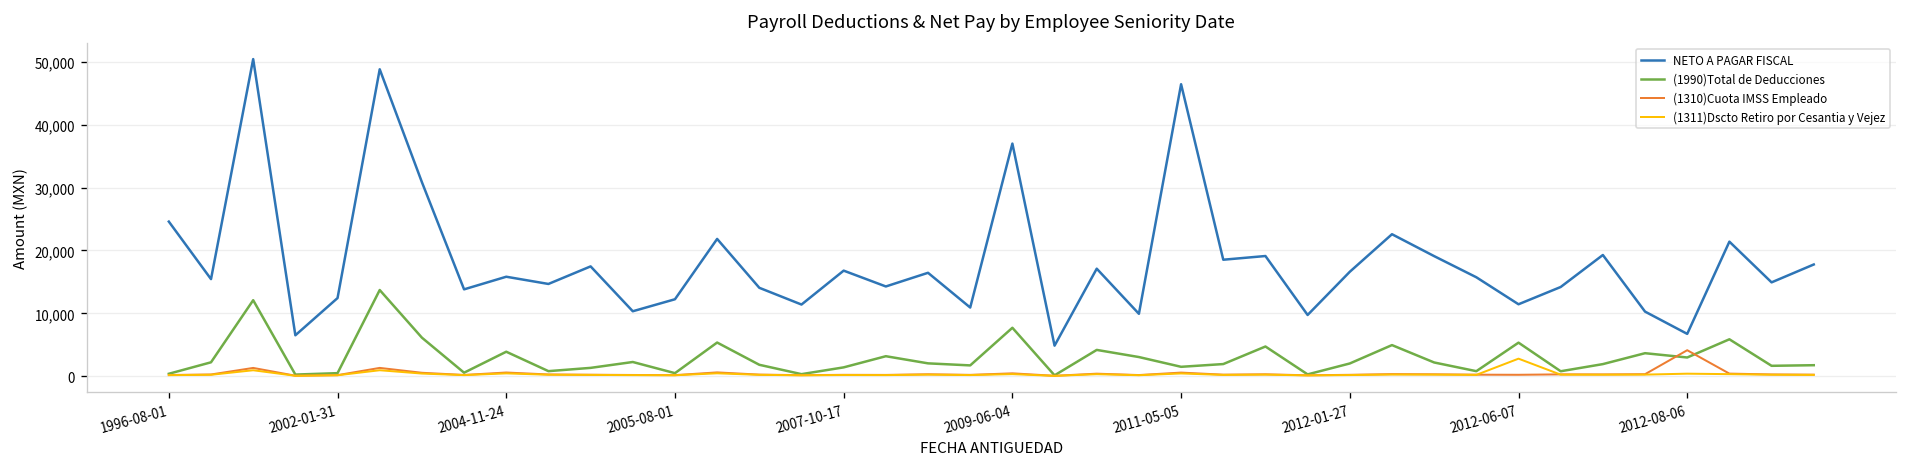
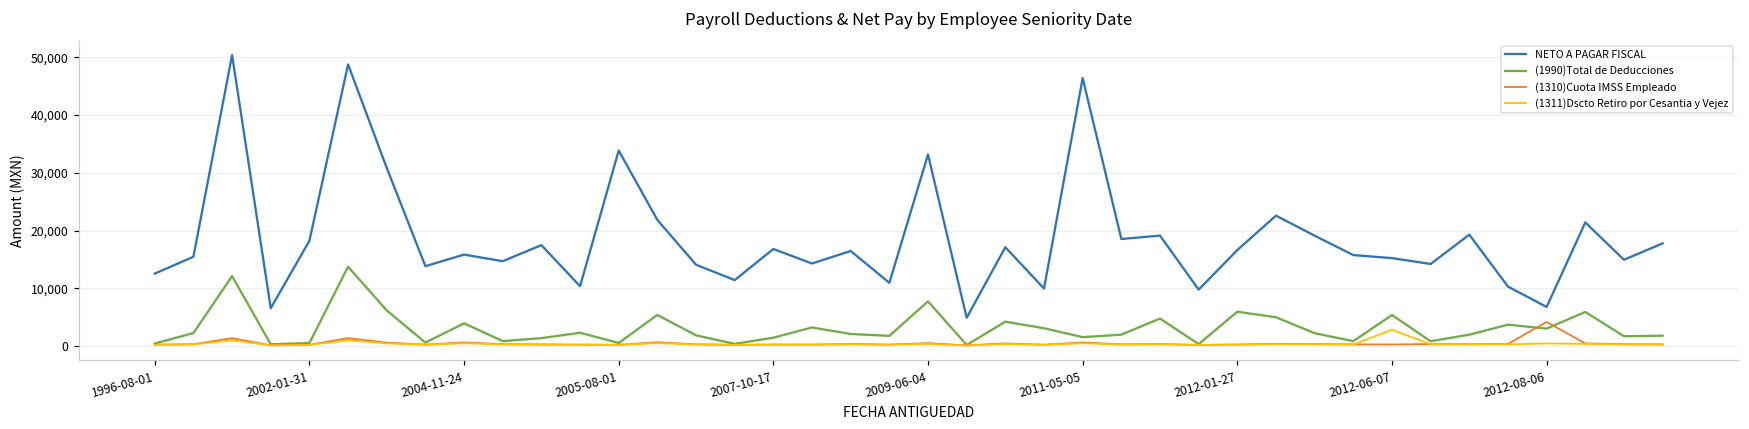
NETO A PAGAR FISCAL, 1996-08-01: 25,000 -> 13,000
NETO A PAGAR FISCAL, 2002-01-31: 12,000 -> 18,000
NETO A PAGAR FISCAL, 2005-08-01: 12,000 -> 34,000
NETO A PAGAR FISCAL, 2009-06-04: 37,000 -> 33,000
(1990)Total de Deducciones, 2012-01-27: 2,000 -> 6,000
NETO A PAGAR FISCAL, 2012-06-07: 11,000 -> 15,000
